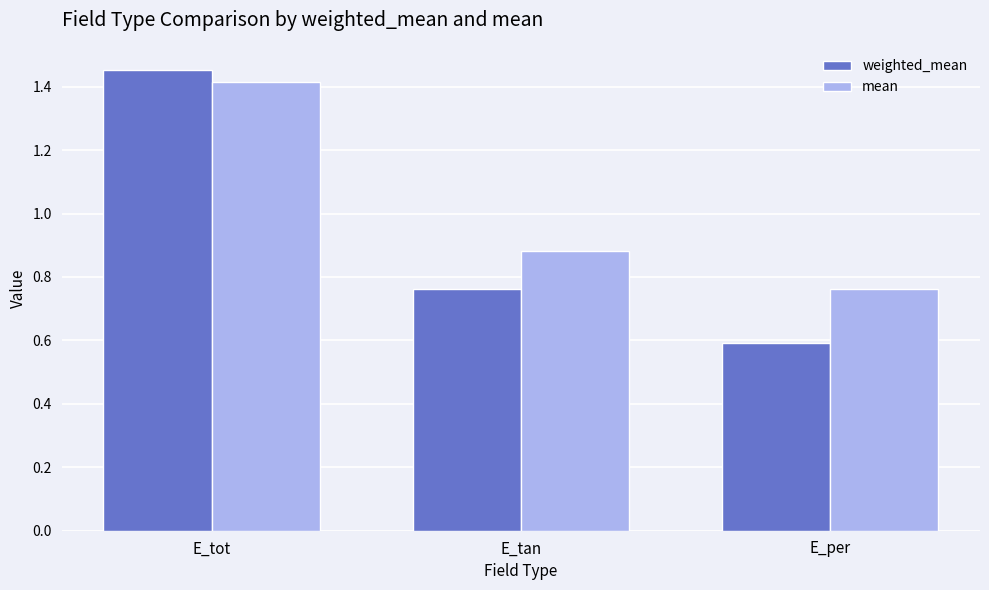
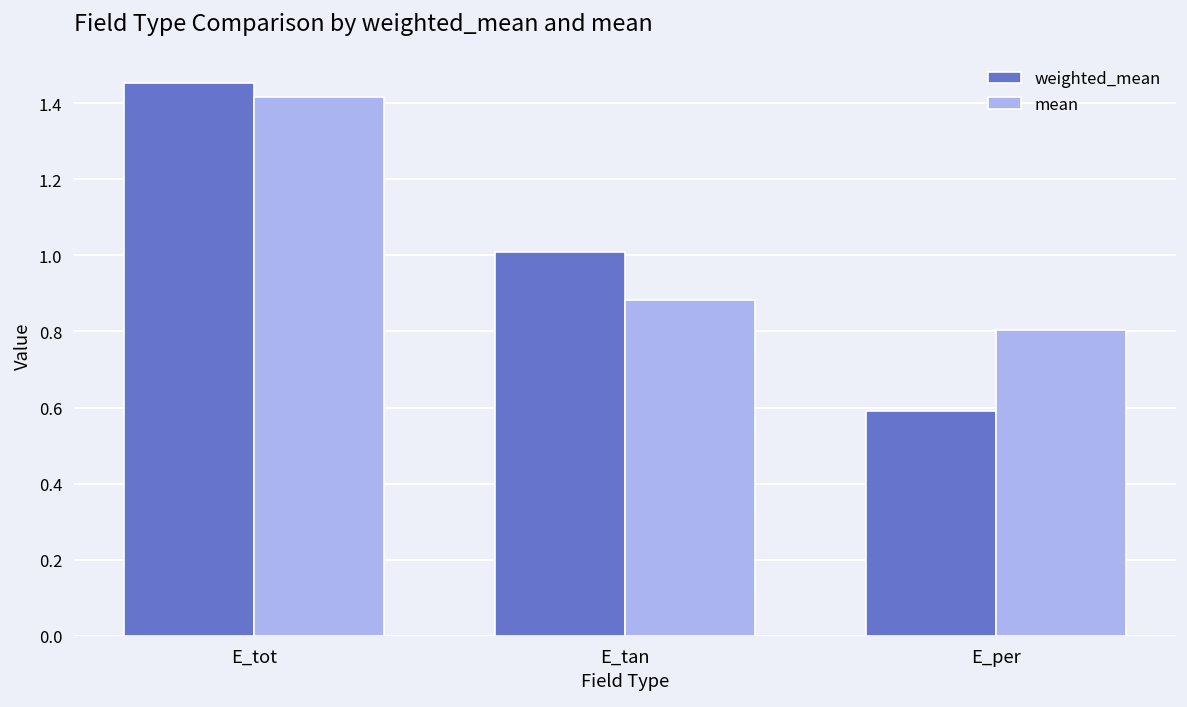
weighted_mean, E_tan: 0.76 -> 1.01
mean, E_per: 0.76 -> 0.80
